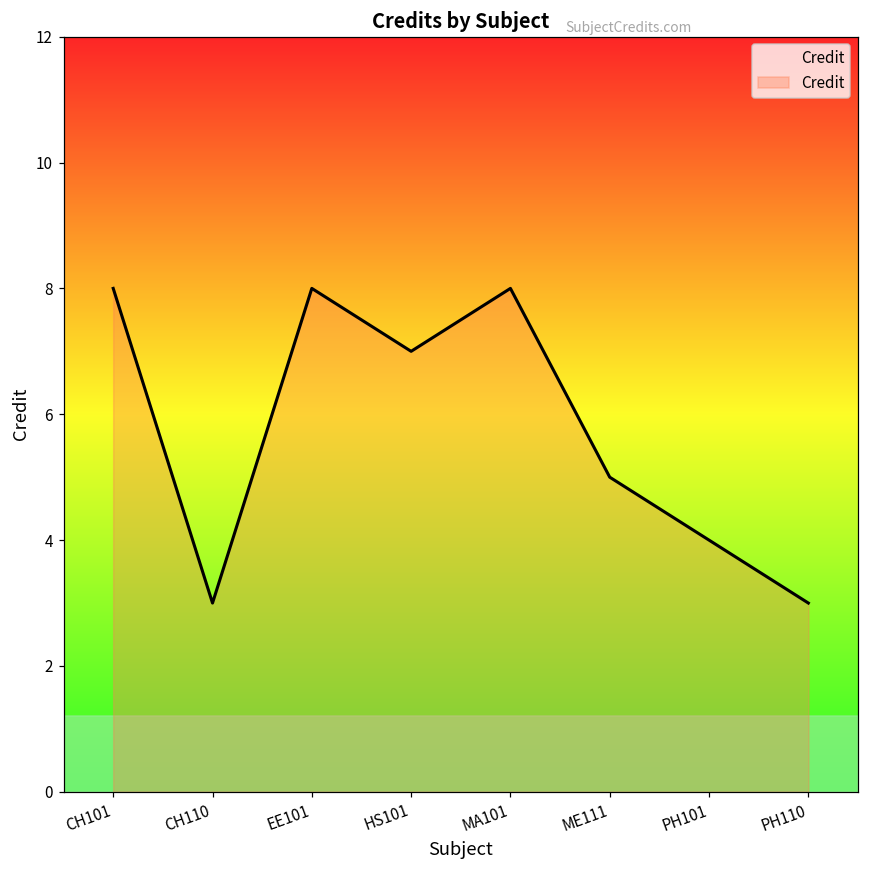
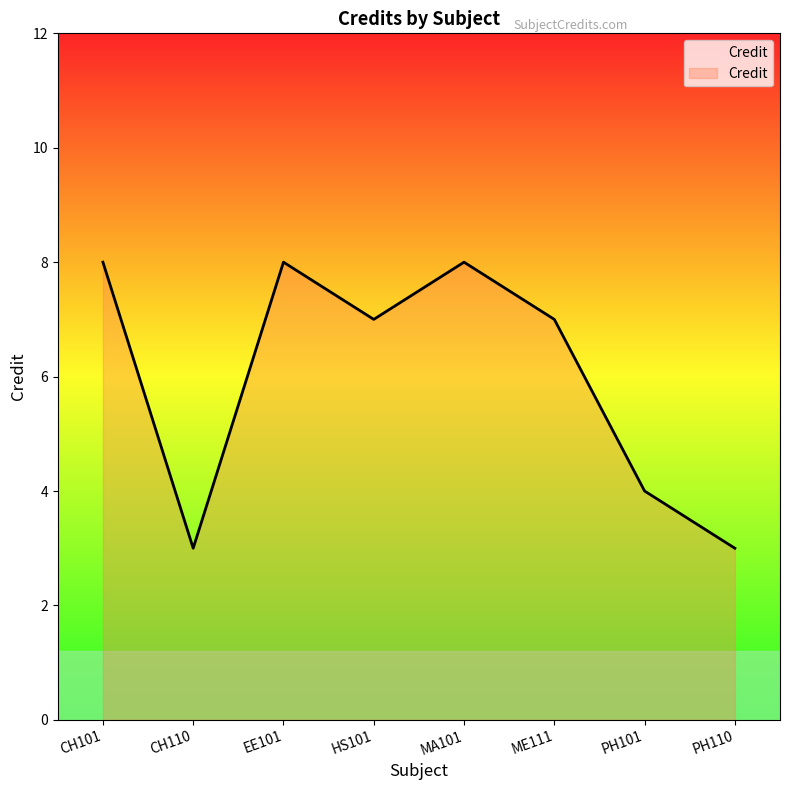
ME111: 5 -> 7
